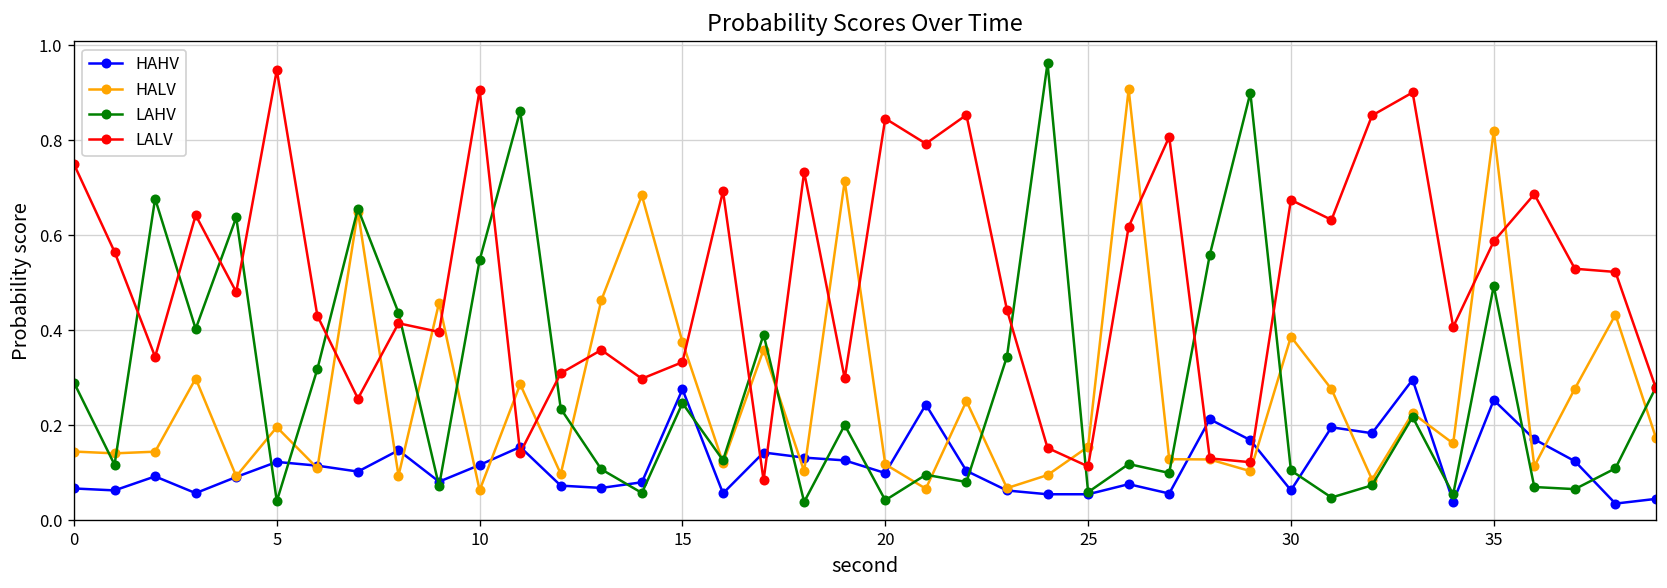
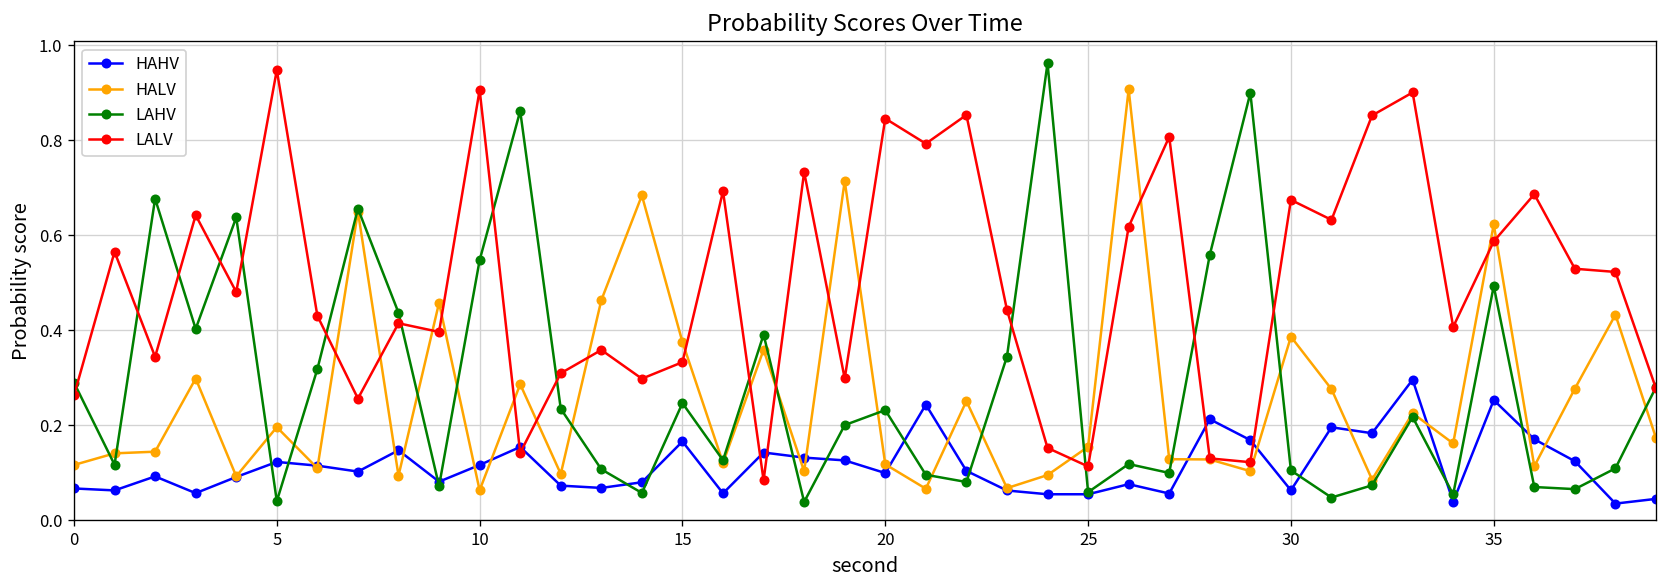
HALV, 0: 0.14 -> 0.12
LALV, 0: 0.75 -> 0.26
HAHV, 15: 0.28 -> 0.17
LAHV, 20: 0.04 -> 0.23
HALV, 35: 0.82 -> 0.62
